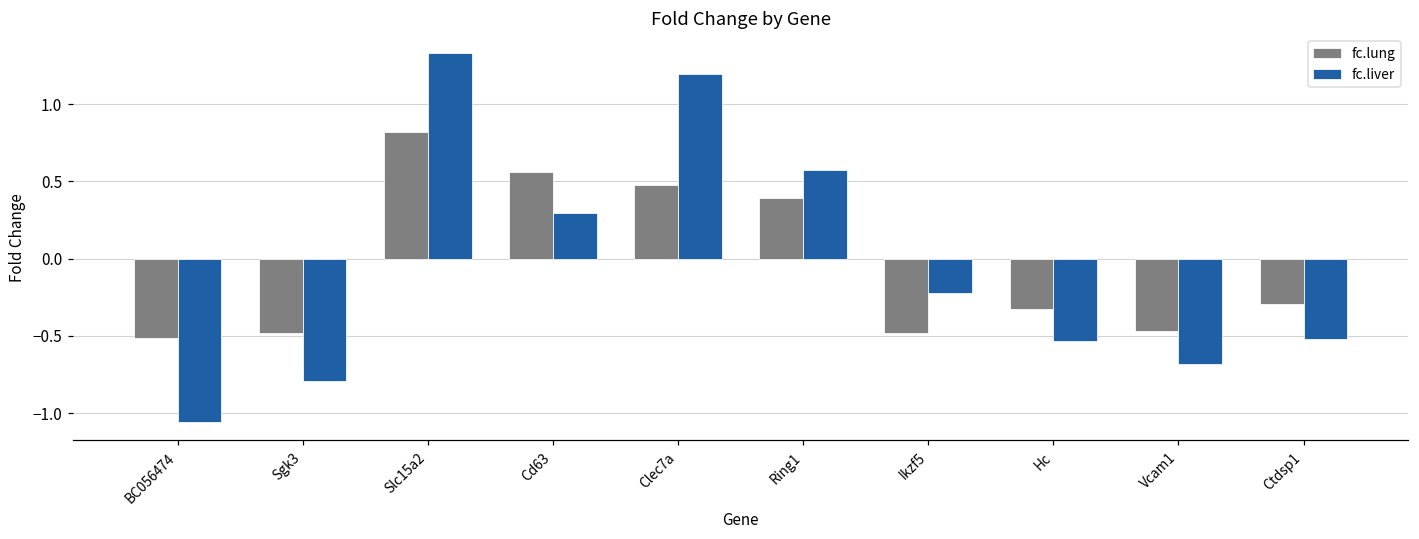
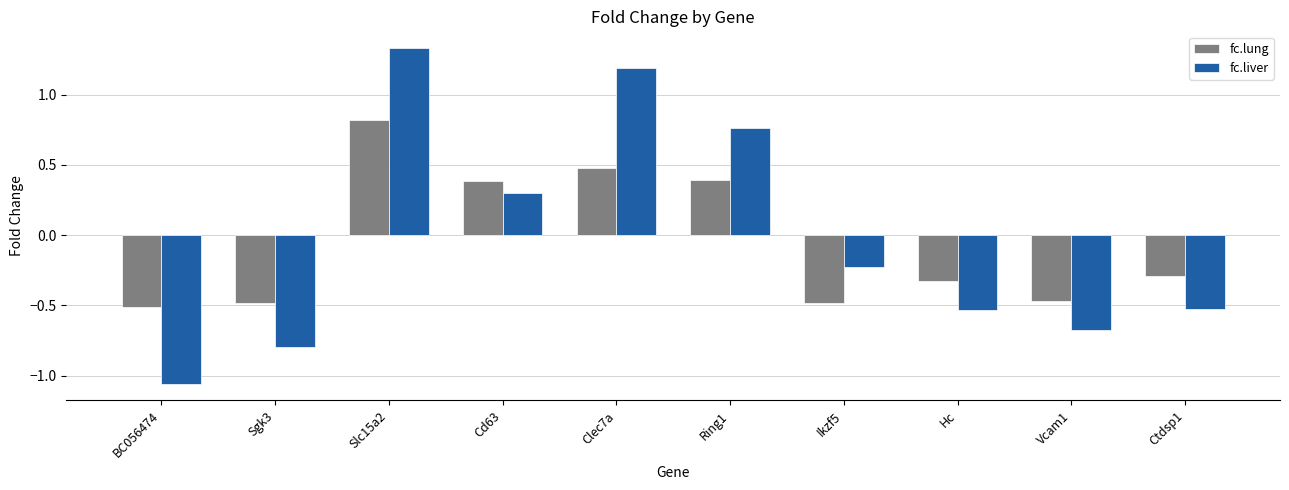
fc.lung, Cd63: 0.56 -> 0.39
fc.liver, Ring1: 0.57 -> 0.77
